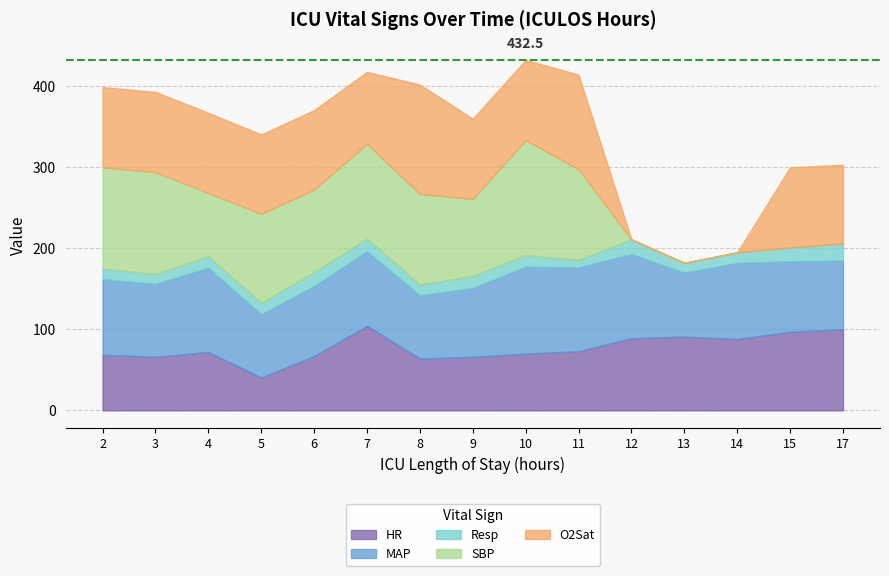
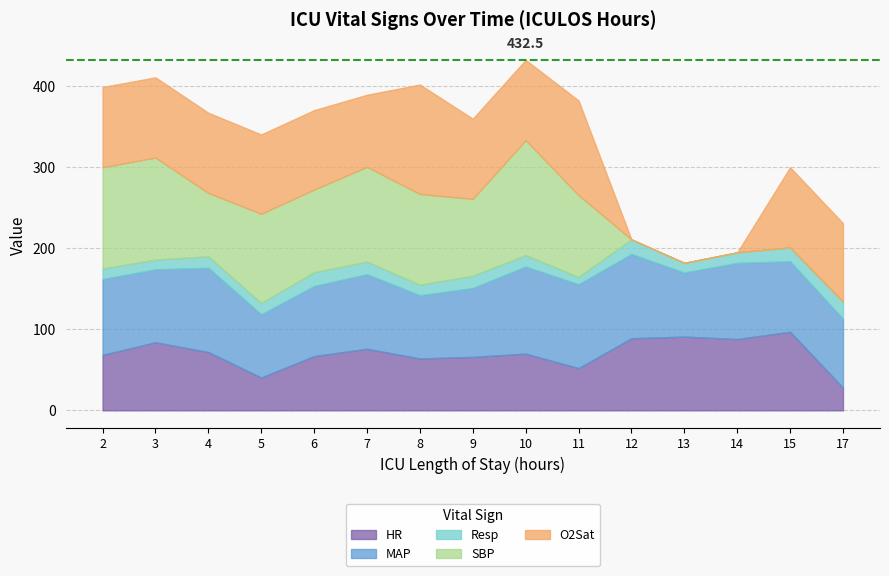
HR, 3: 70 -> 80
HR, 7: 100 -> 80
HR, 11: 70 -> 50
SBP, 11: 110 -> 100
HR, 17: 100 -> 30
